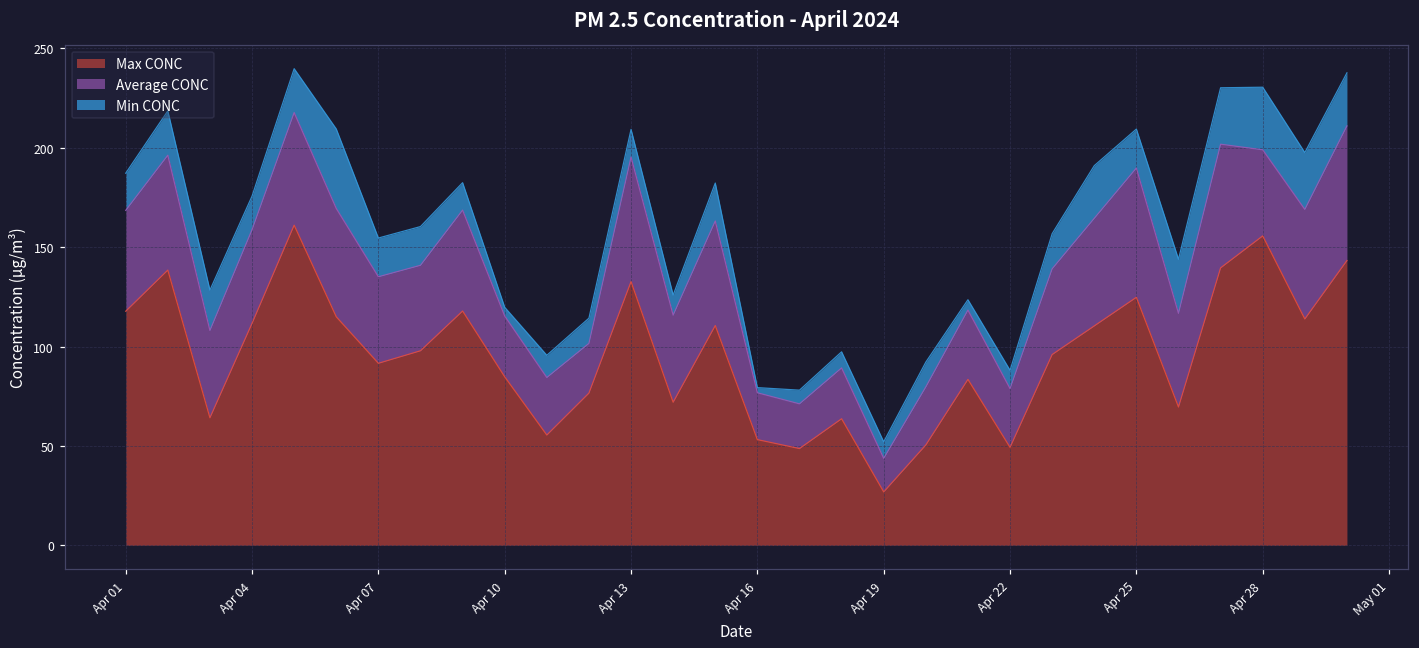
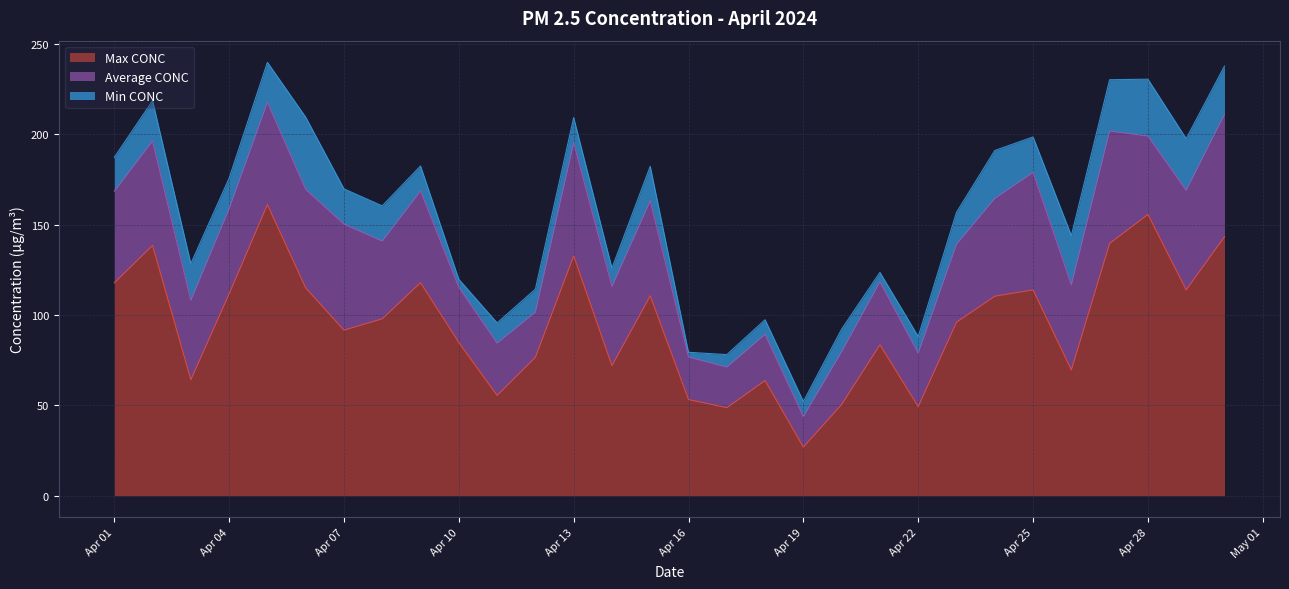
Average CONC, Apr 07: 44 -> 59
Max CONC, Apr 25: 125 -> 114
